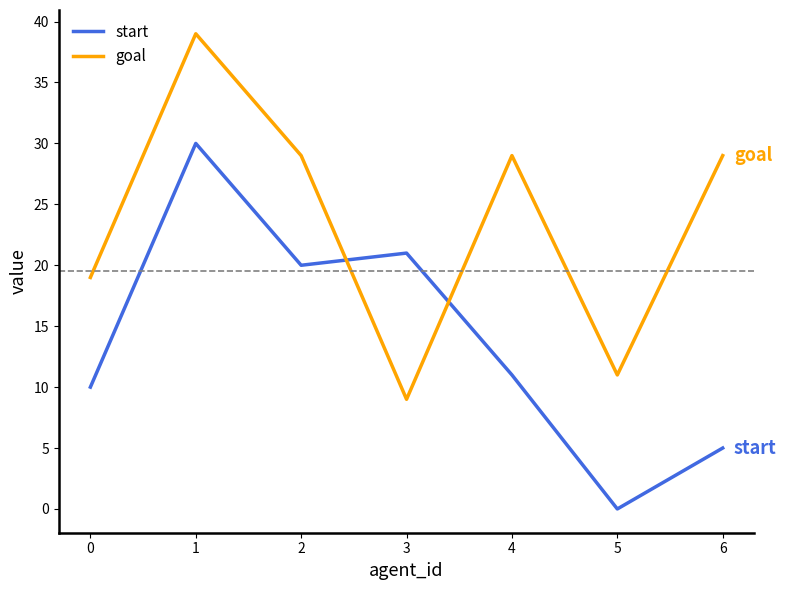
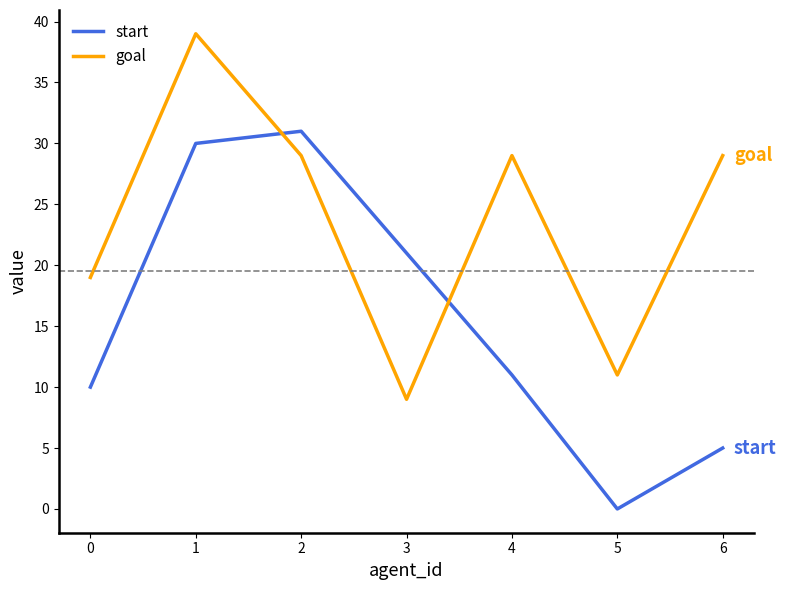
start, 2: 20 -> 31
